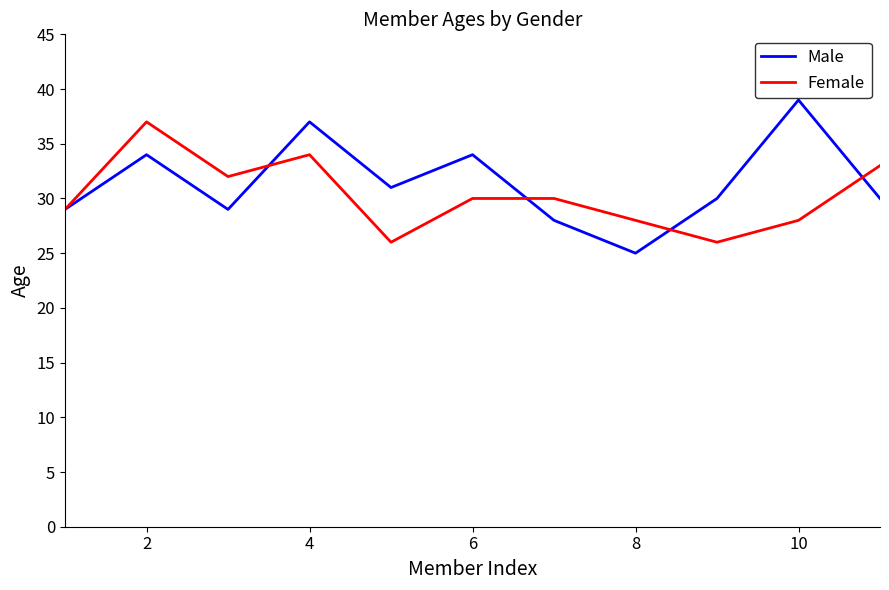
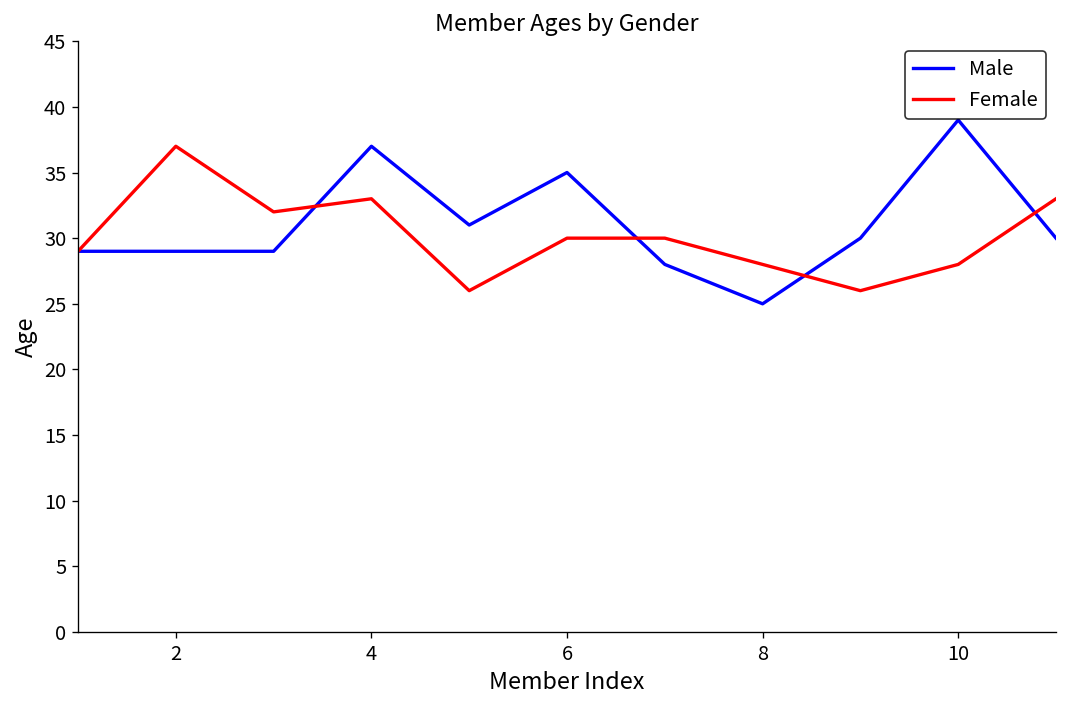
Male, 2: 34 -> 29
Female, 4: 34 -> 33
Male, 6: 34 -> 35
